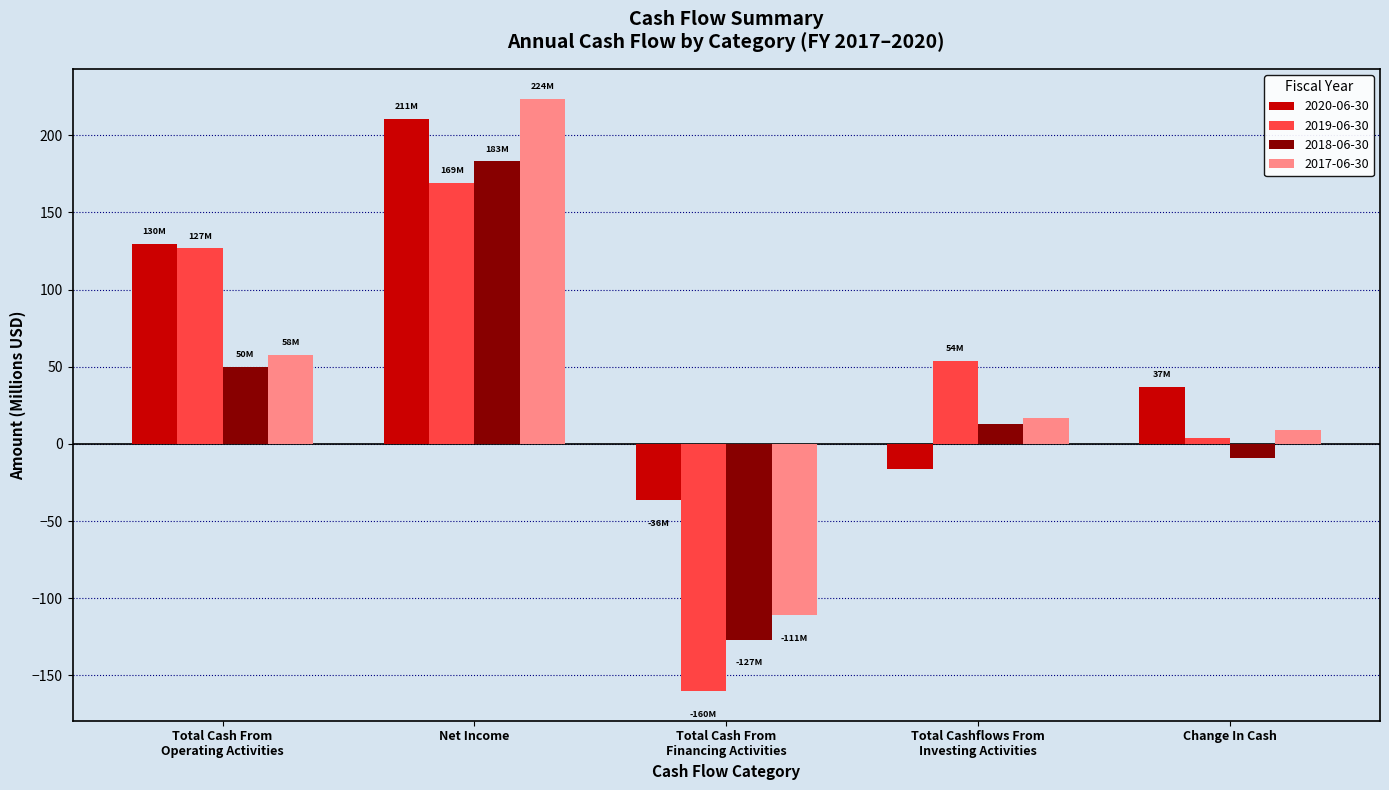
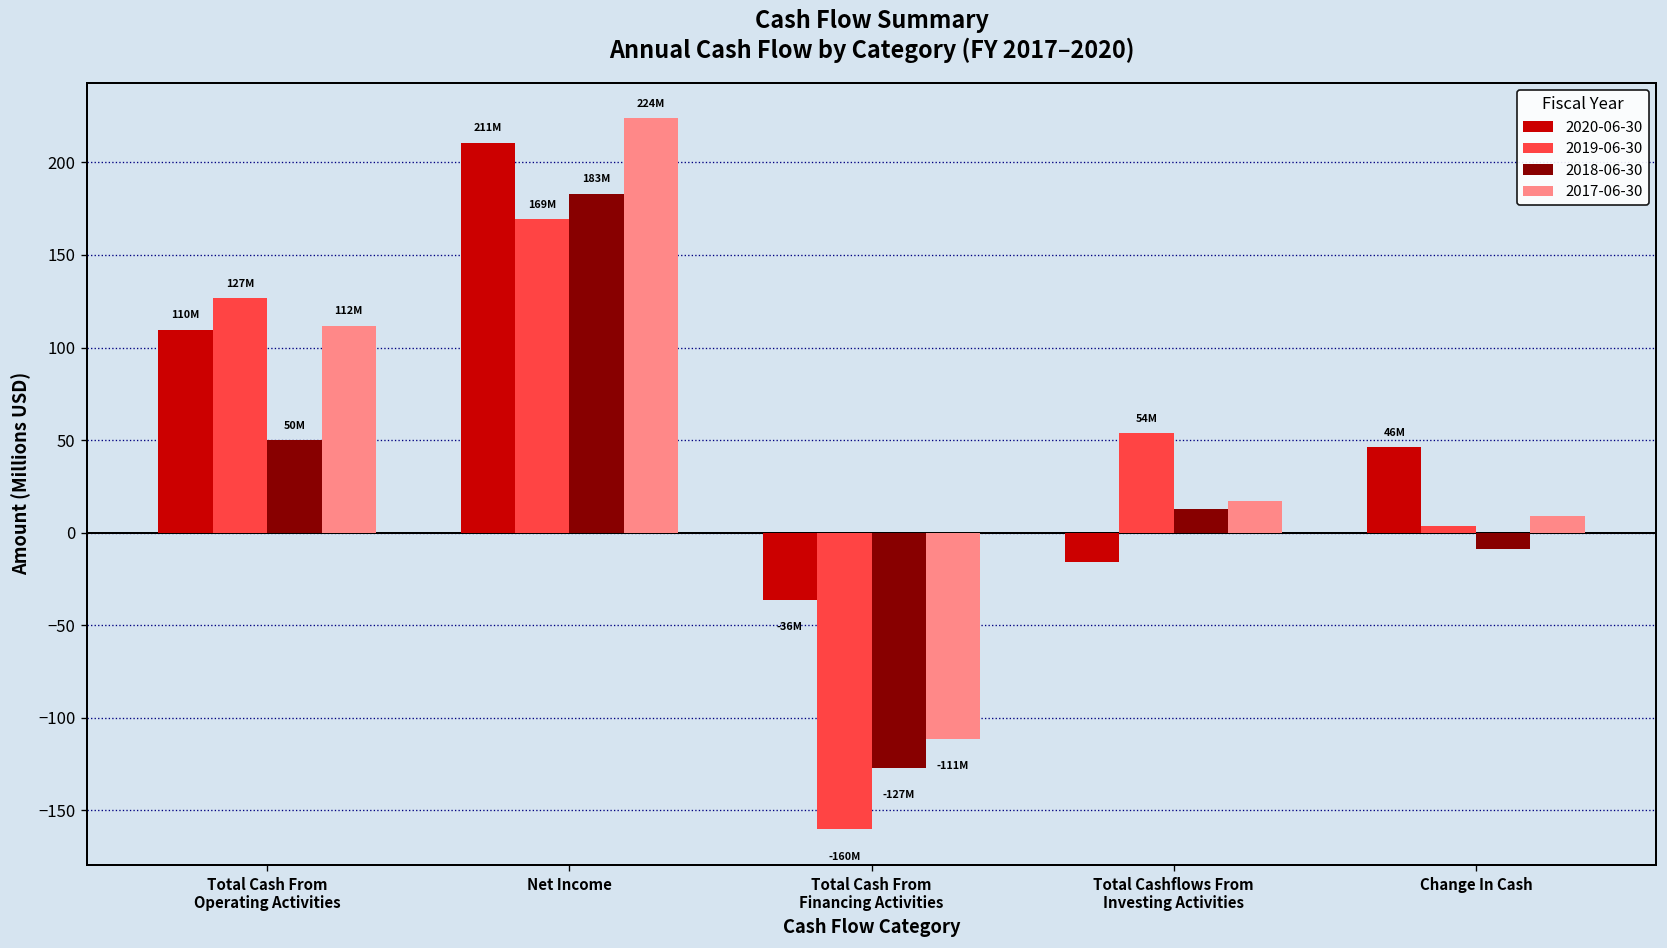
2020-06-30, Total Cash From Operating Activities: 130M -> 110M
2017-06-30, Total Cash From Operating Activities: 58M -> 112M
2020-06-30, Change In Cash: 37M -> 46M
